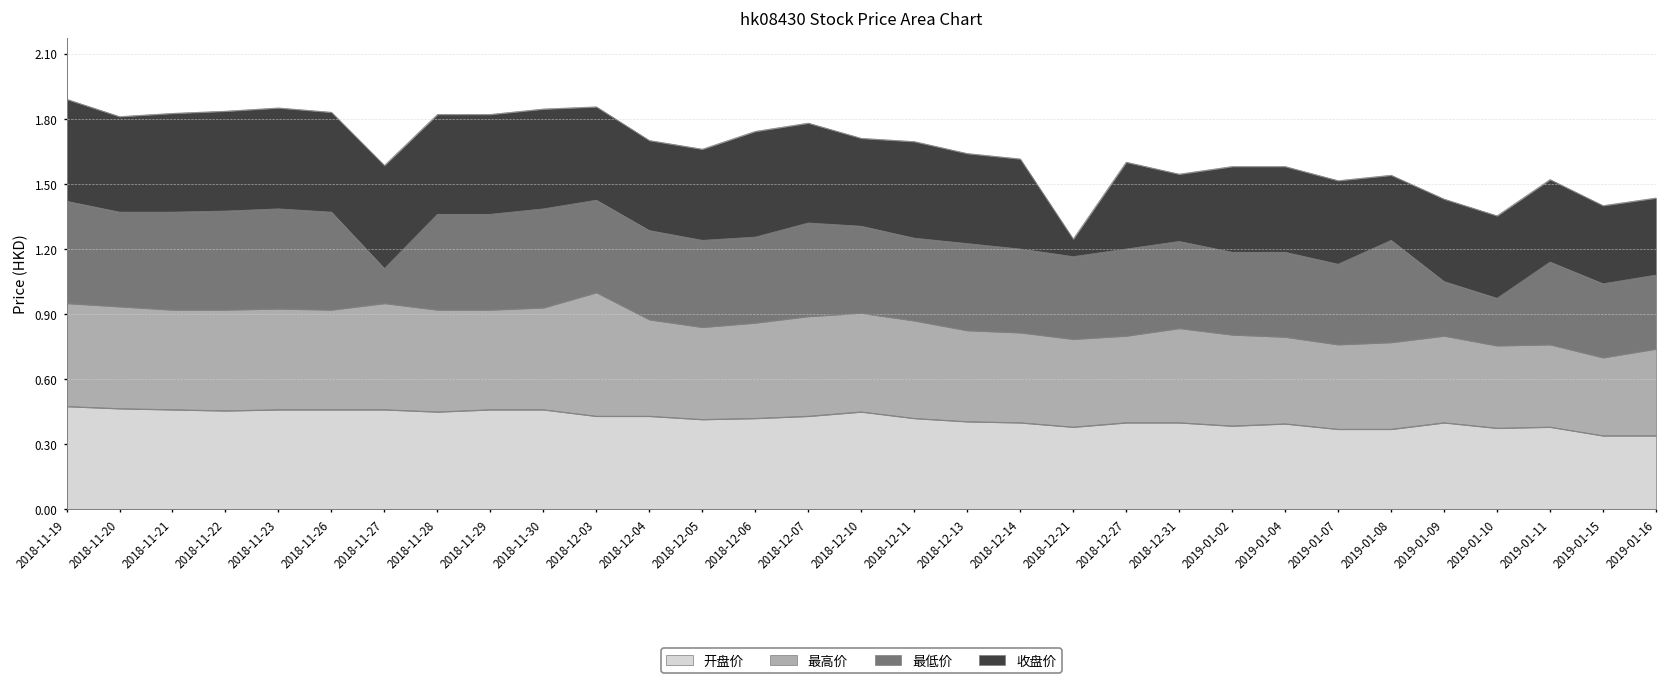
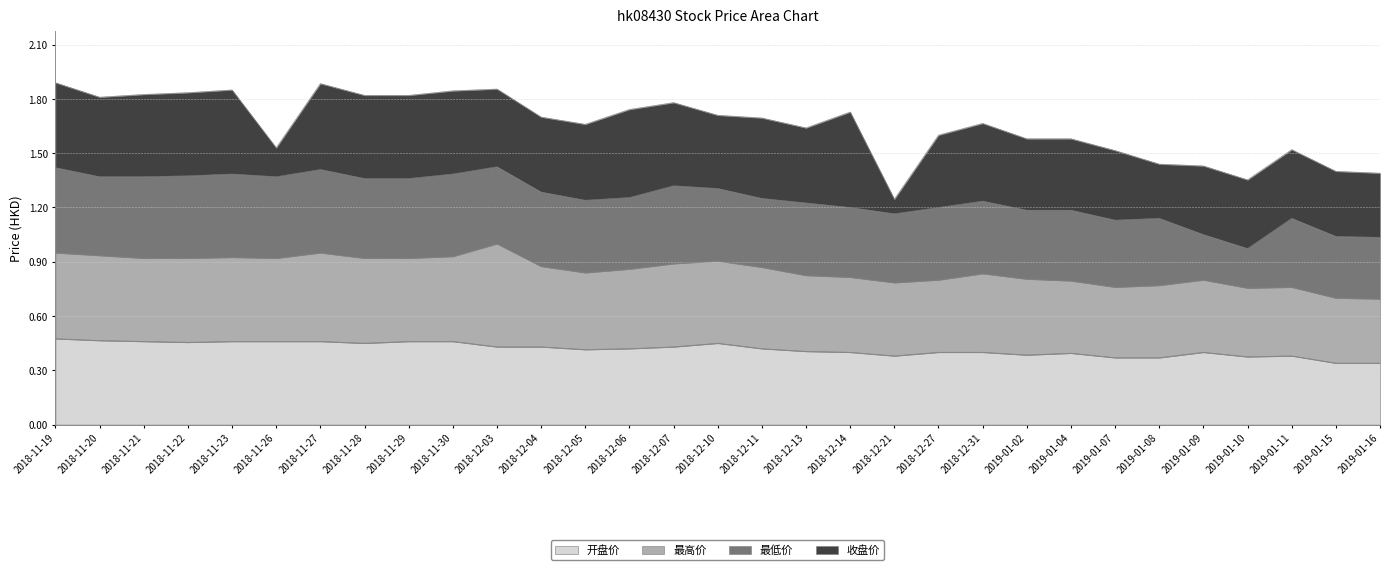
收盘价, 2018-11-26: 0.46 -> 0.16
最低价, 2018-11-27: 0.16 -> 0.46
收盘价, 2018-12-14: 0.42 -> 0.53
收盘价, 2018-12-31: 0.31 -> 0.43
最低价, 2019-01-08: 0.47 -> 0.37
最高价, 2019-01-16: 0.40 -> 0.36
